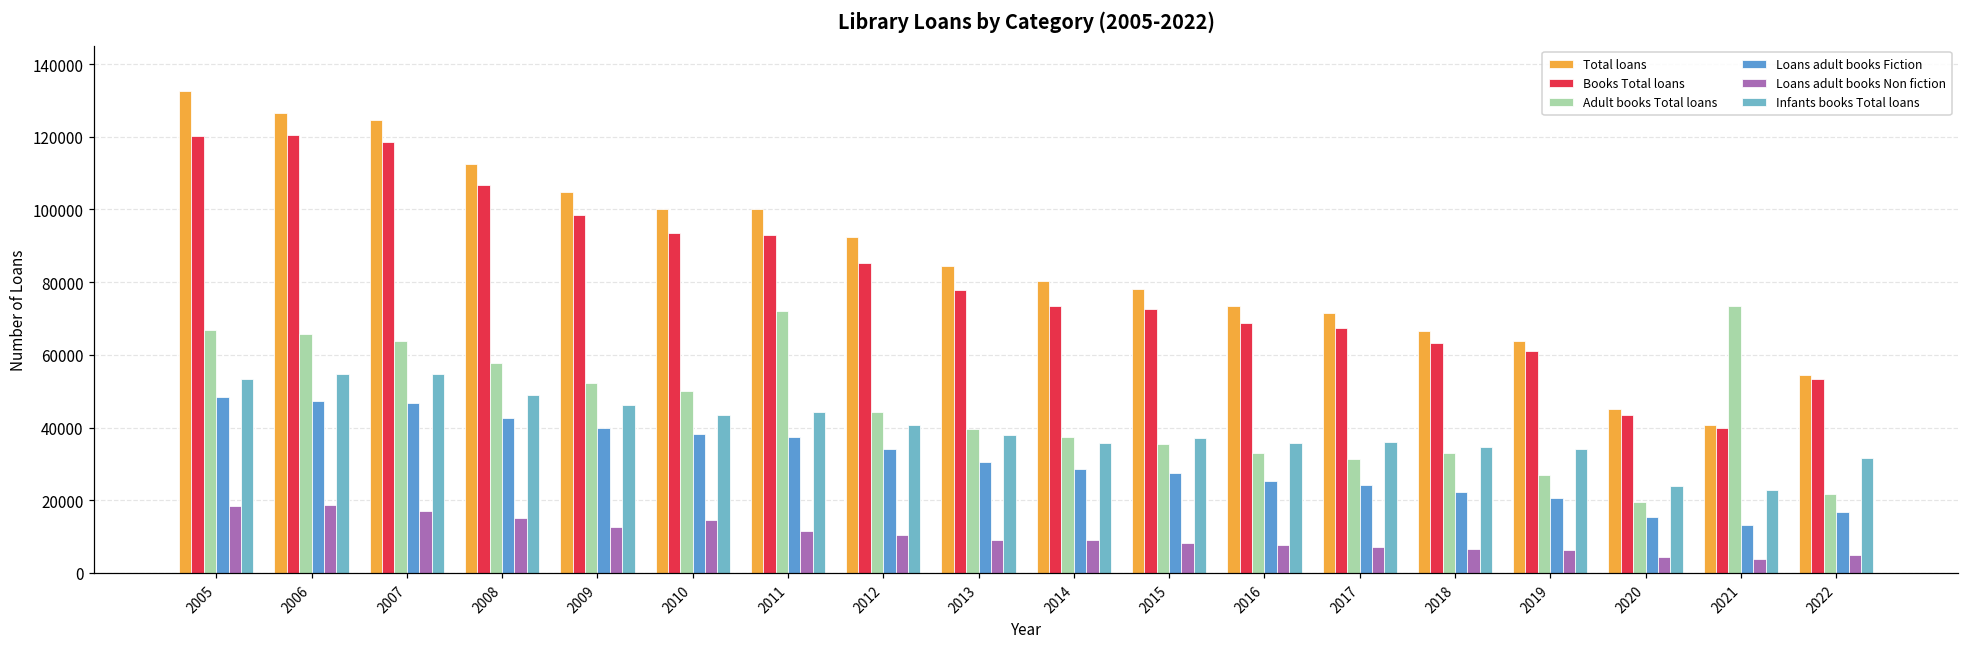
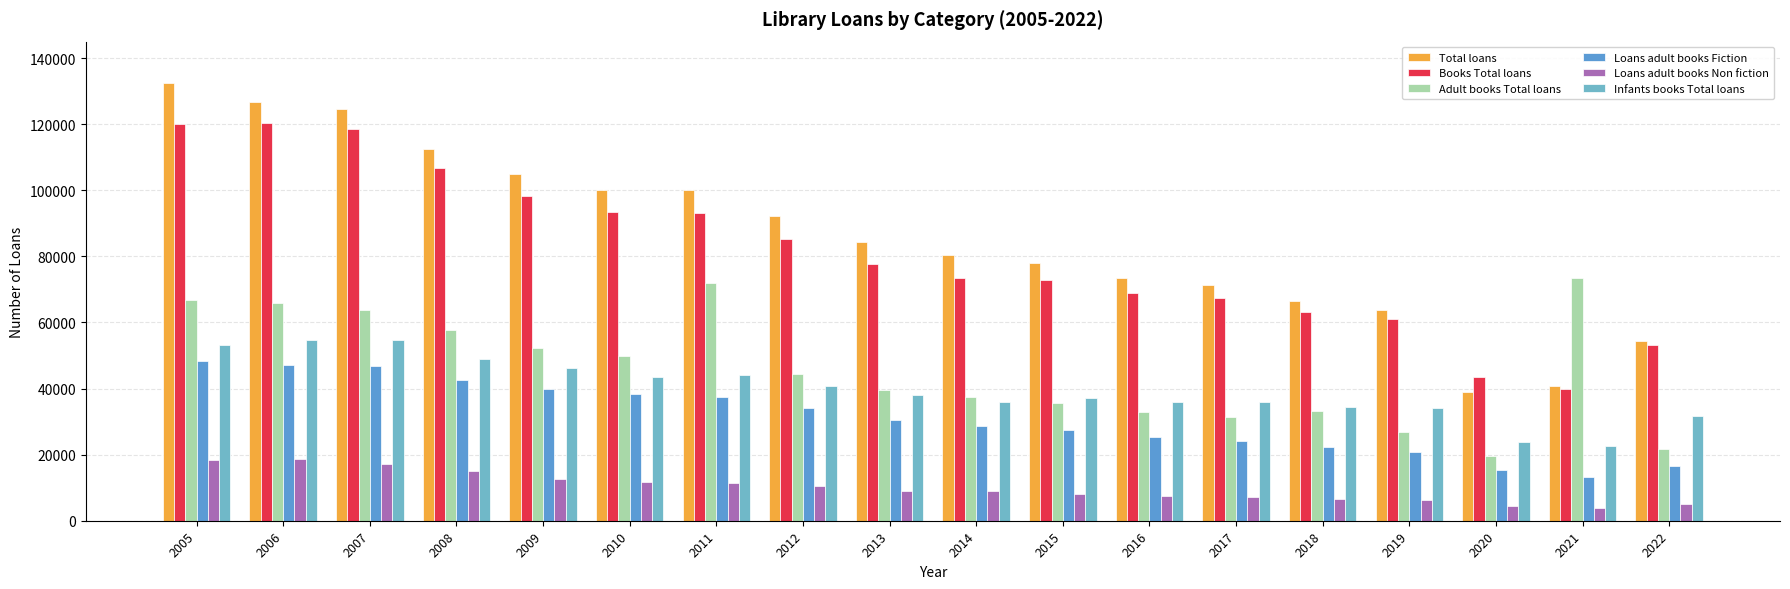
Loans adult books Non fiction, 2010: 15000 -> 12000
Total loans, 2020: 45000 -> 39000
